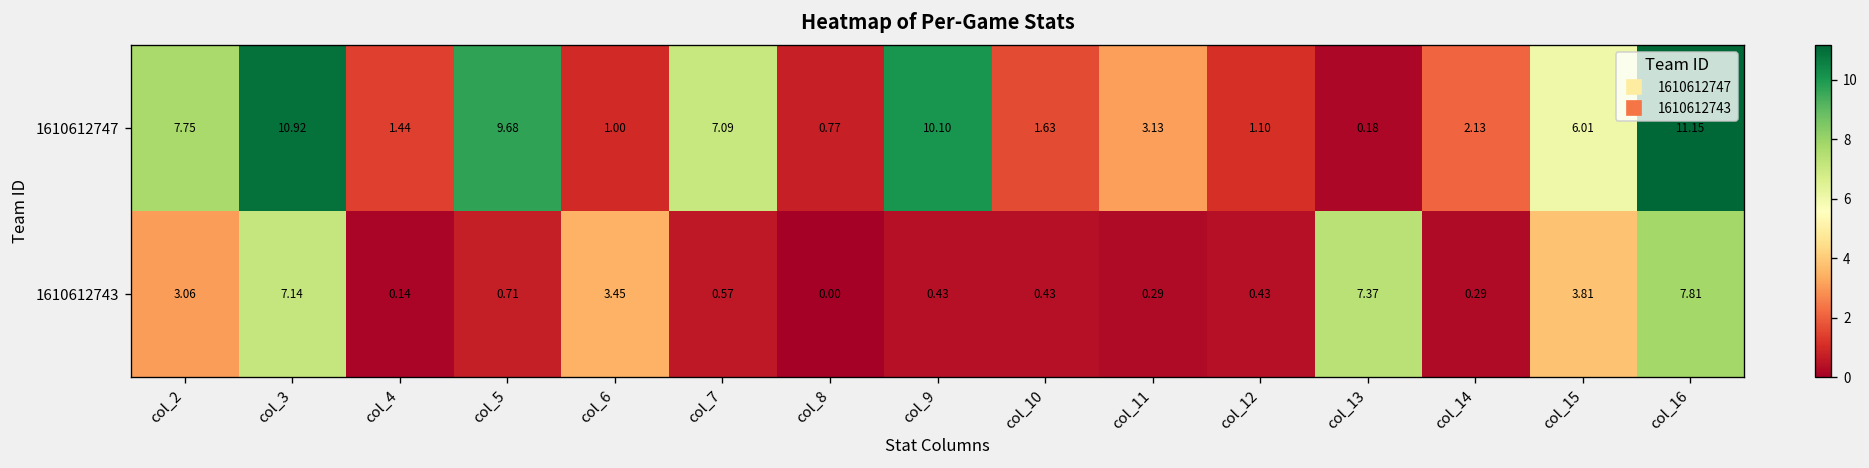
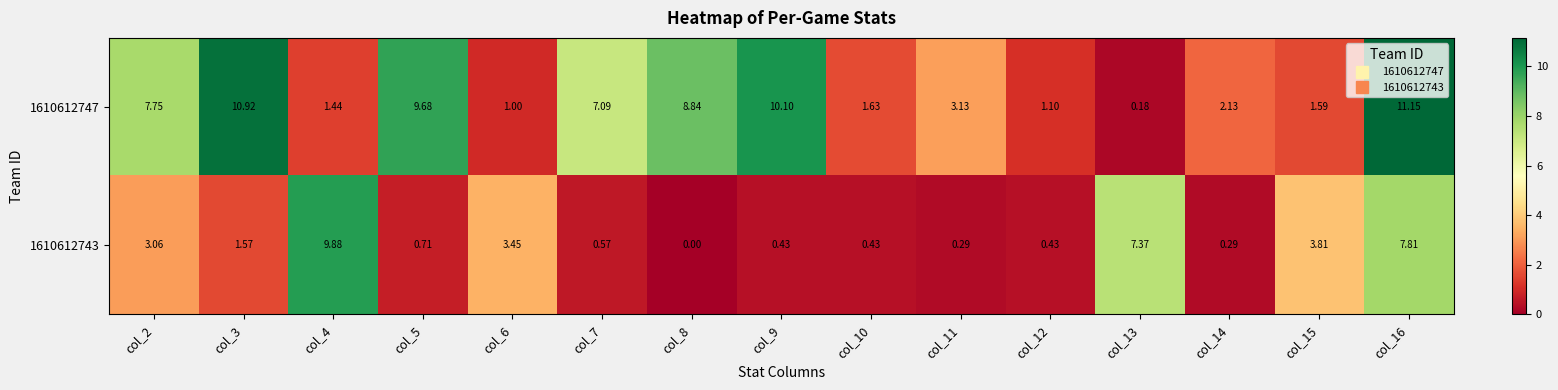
1610612747, col_8: 0.77 -> 8.84
1610612747, col_15: 6.01 -> 1.59
1610612743, col_3: 7.14 -> 1.57
1610612743, col_4: 0.14 -> 9.88
